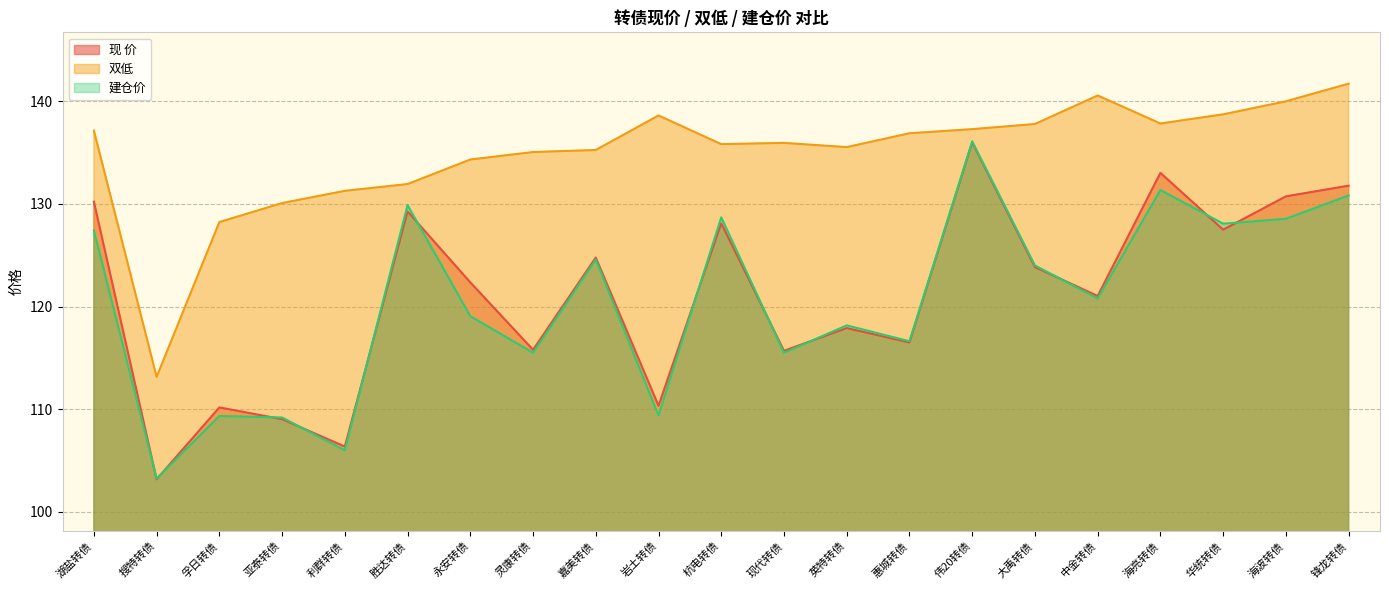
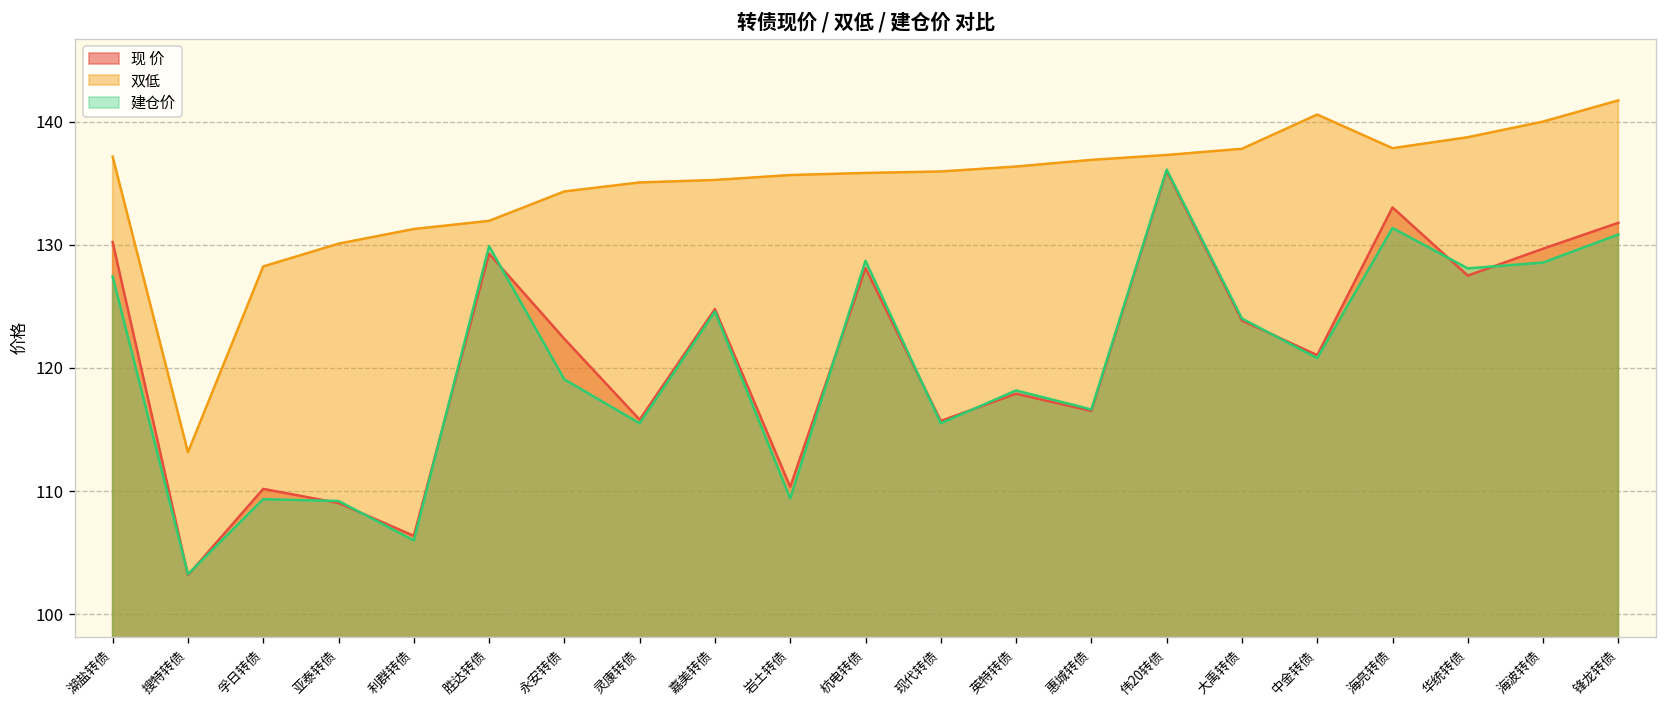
双低, 岩土转债: 138.6 -> 135.7
双低, 英特转债: 135.5 -> 136.4
现 价, 海波转债: 130.7 -> 129.7
